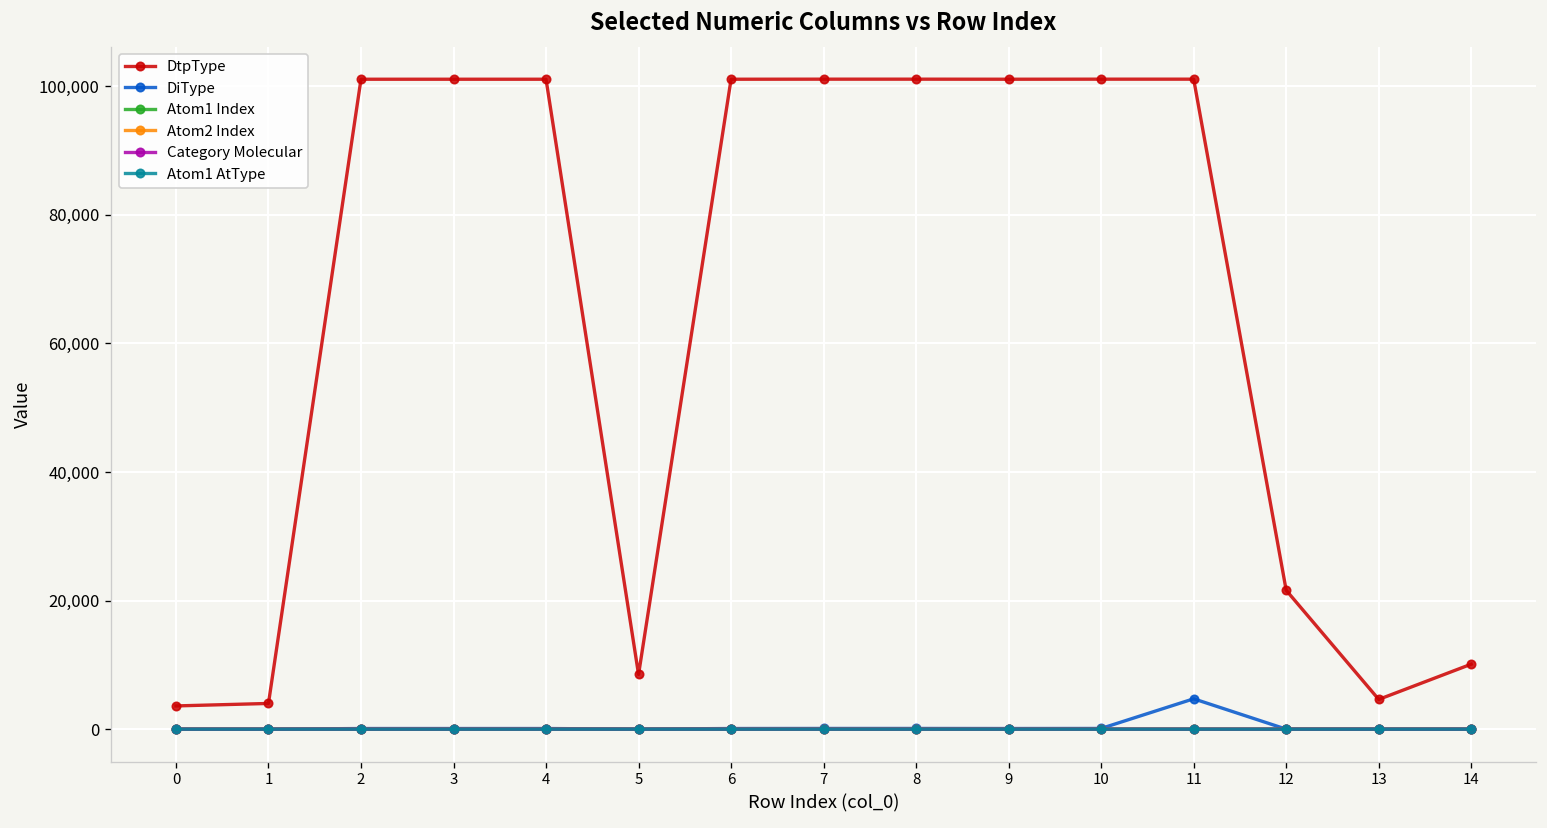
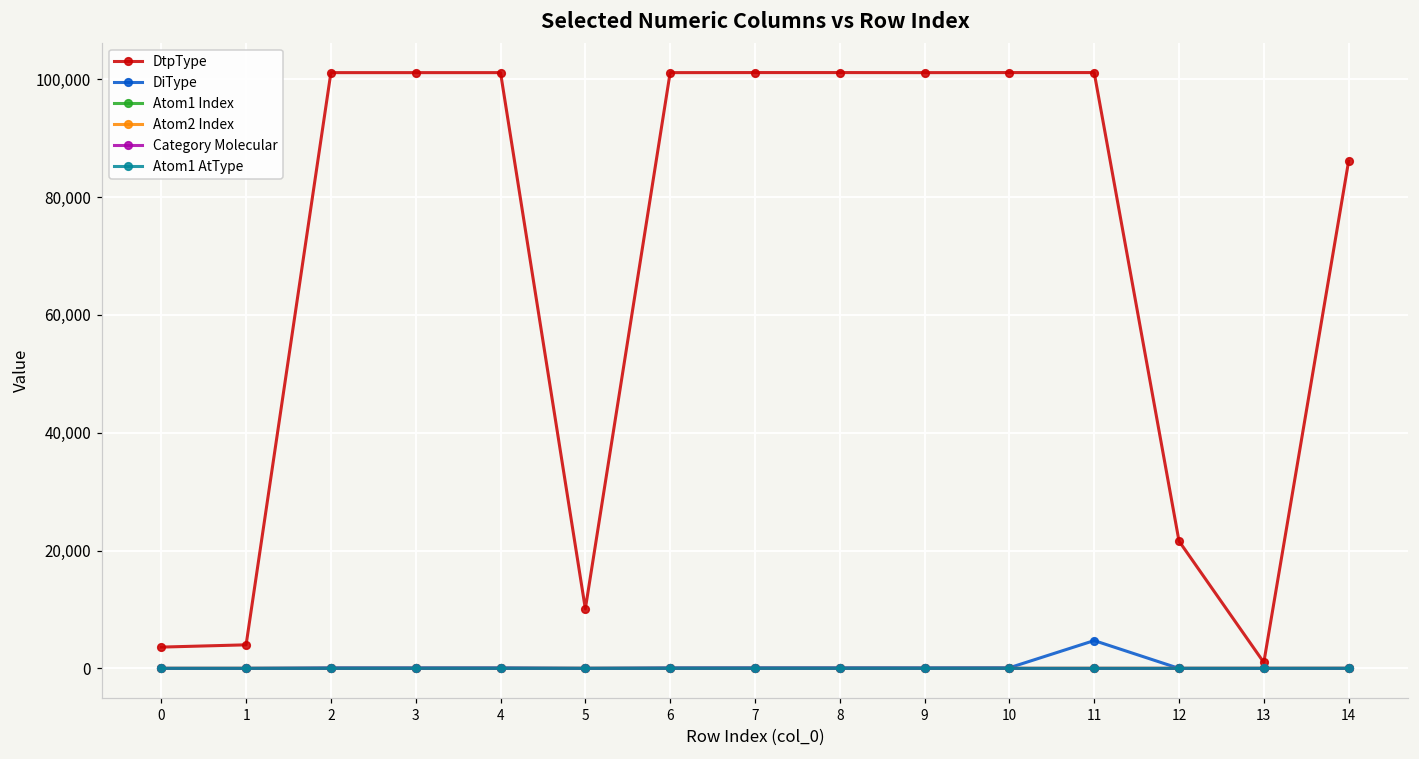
DtpType, 5: 9,000 -> 10,000
DtpType, 13: 5,000 -> 1,000
DtpType, 14: 10,000 -> 86,000
